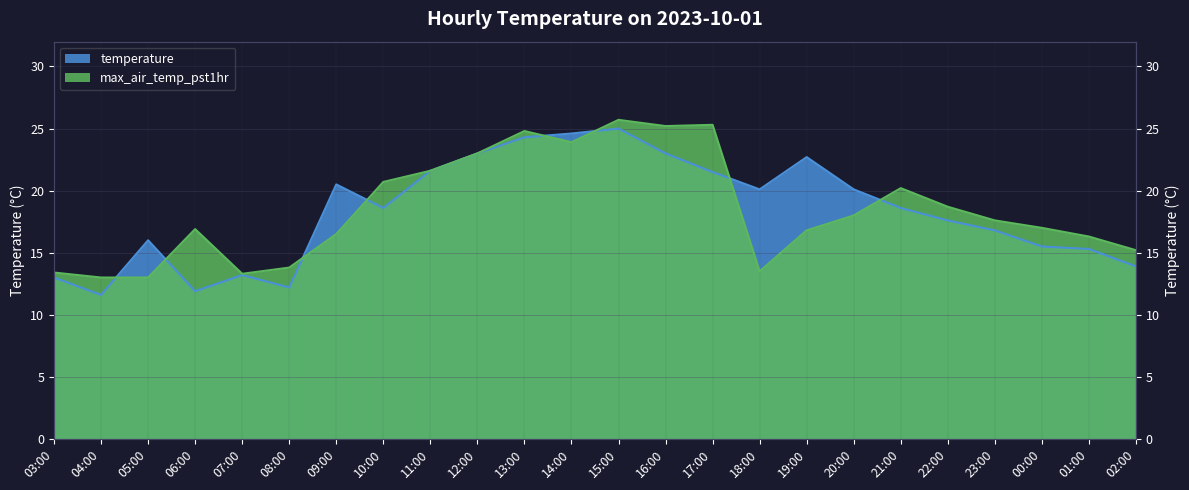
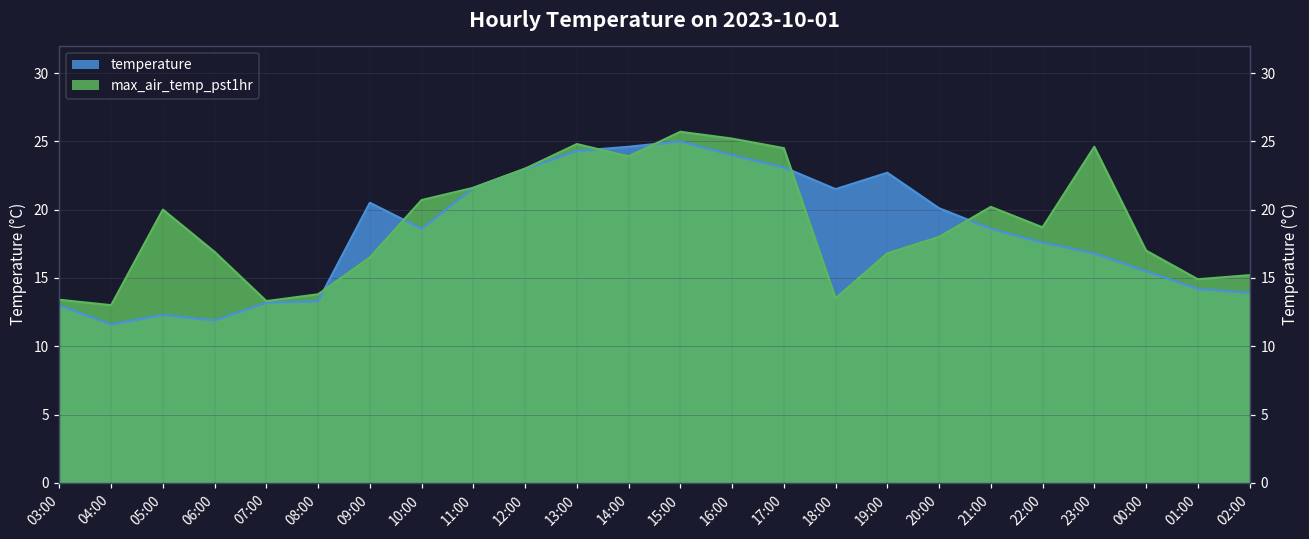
temperature, 05:00: 16.0 -> 12.3
max_air_temp_pst1hr, 05:00: 13 -> 20
temperature, 08:00: 12.2 -> 13.3
temperature, 16:00: 23 -> 24
temperature, 17:00: 21.5 -> 23.1
max_air_temp_pst1hr, 17:00: 25.3 -> 24.5
temperature, 18:00: 20.1 -> 21.5
max_air_temp_pst1hr, 23:00: 17.6 -> 24.6
temperature, 01:00: 15.3 -> 14.2
max_air_temp_pst1hr, 01:00: 16.3 -> 14.9
